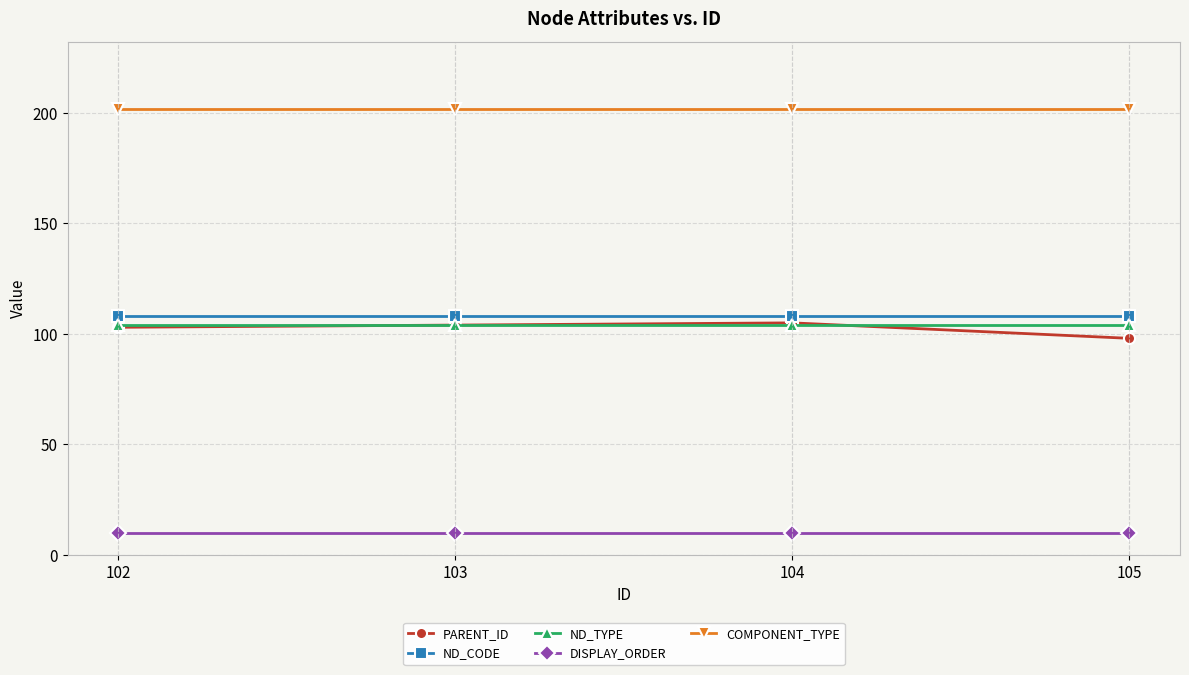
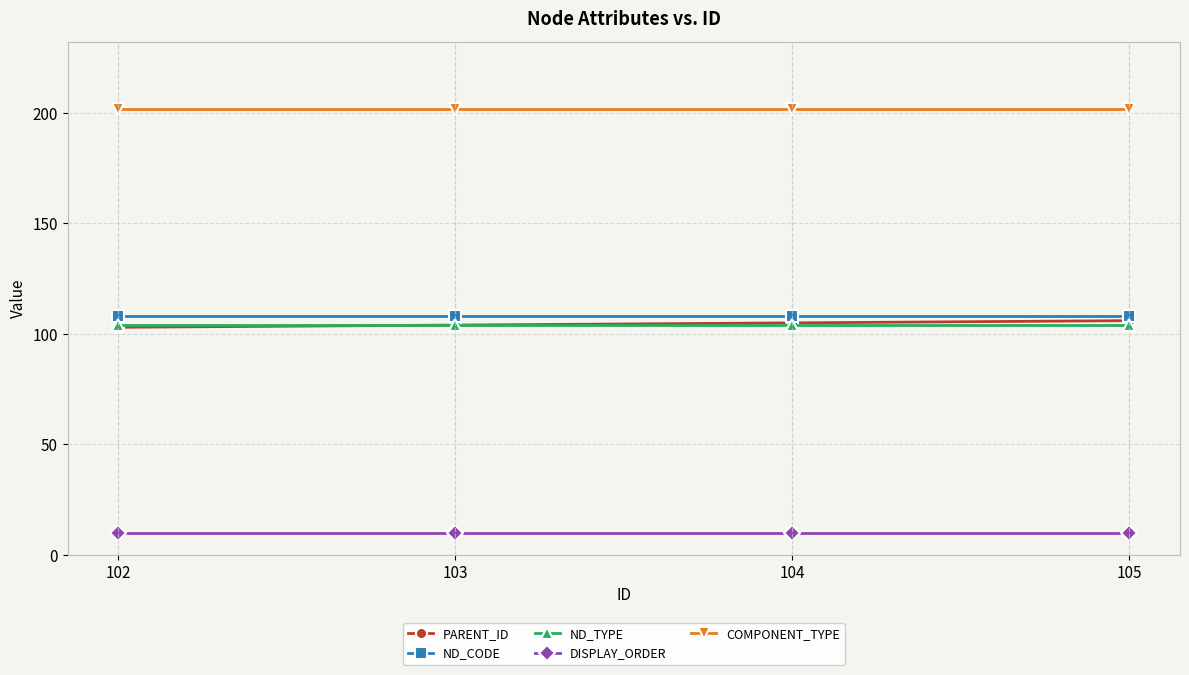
PARENT_ID, 105: 98 -> 106
